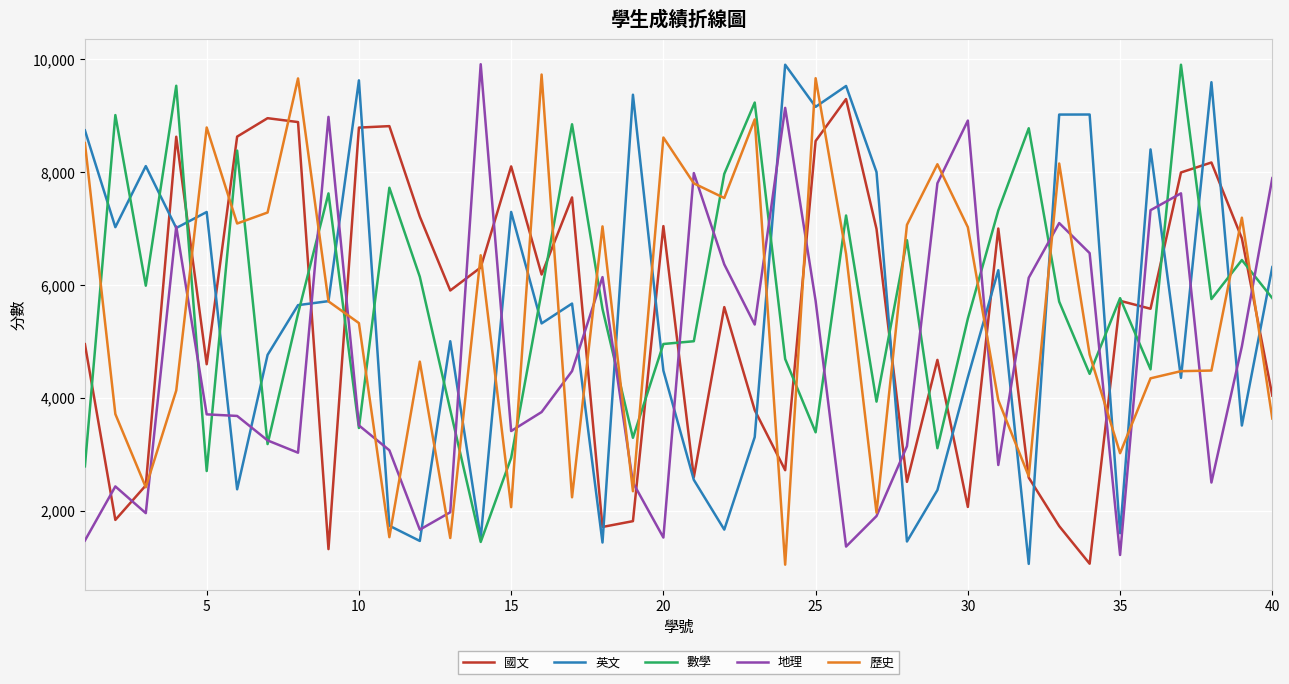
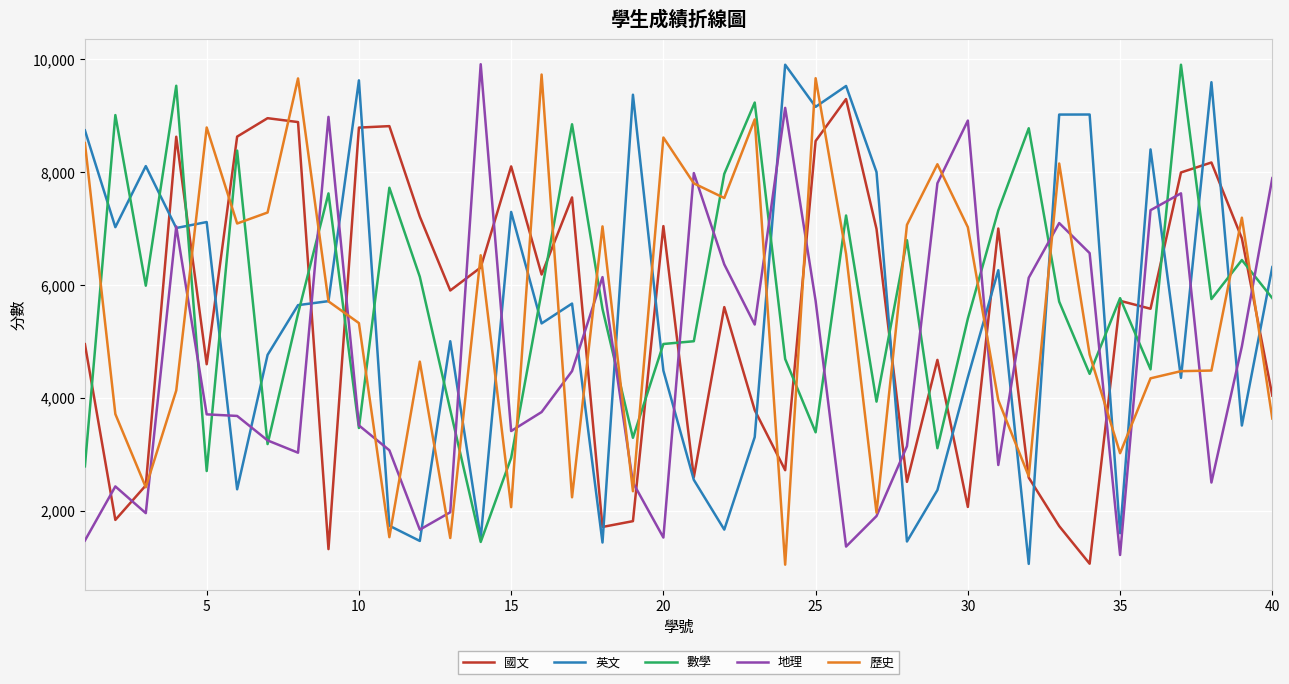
英文, 5: 7,300 -> 7,100
